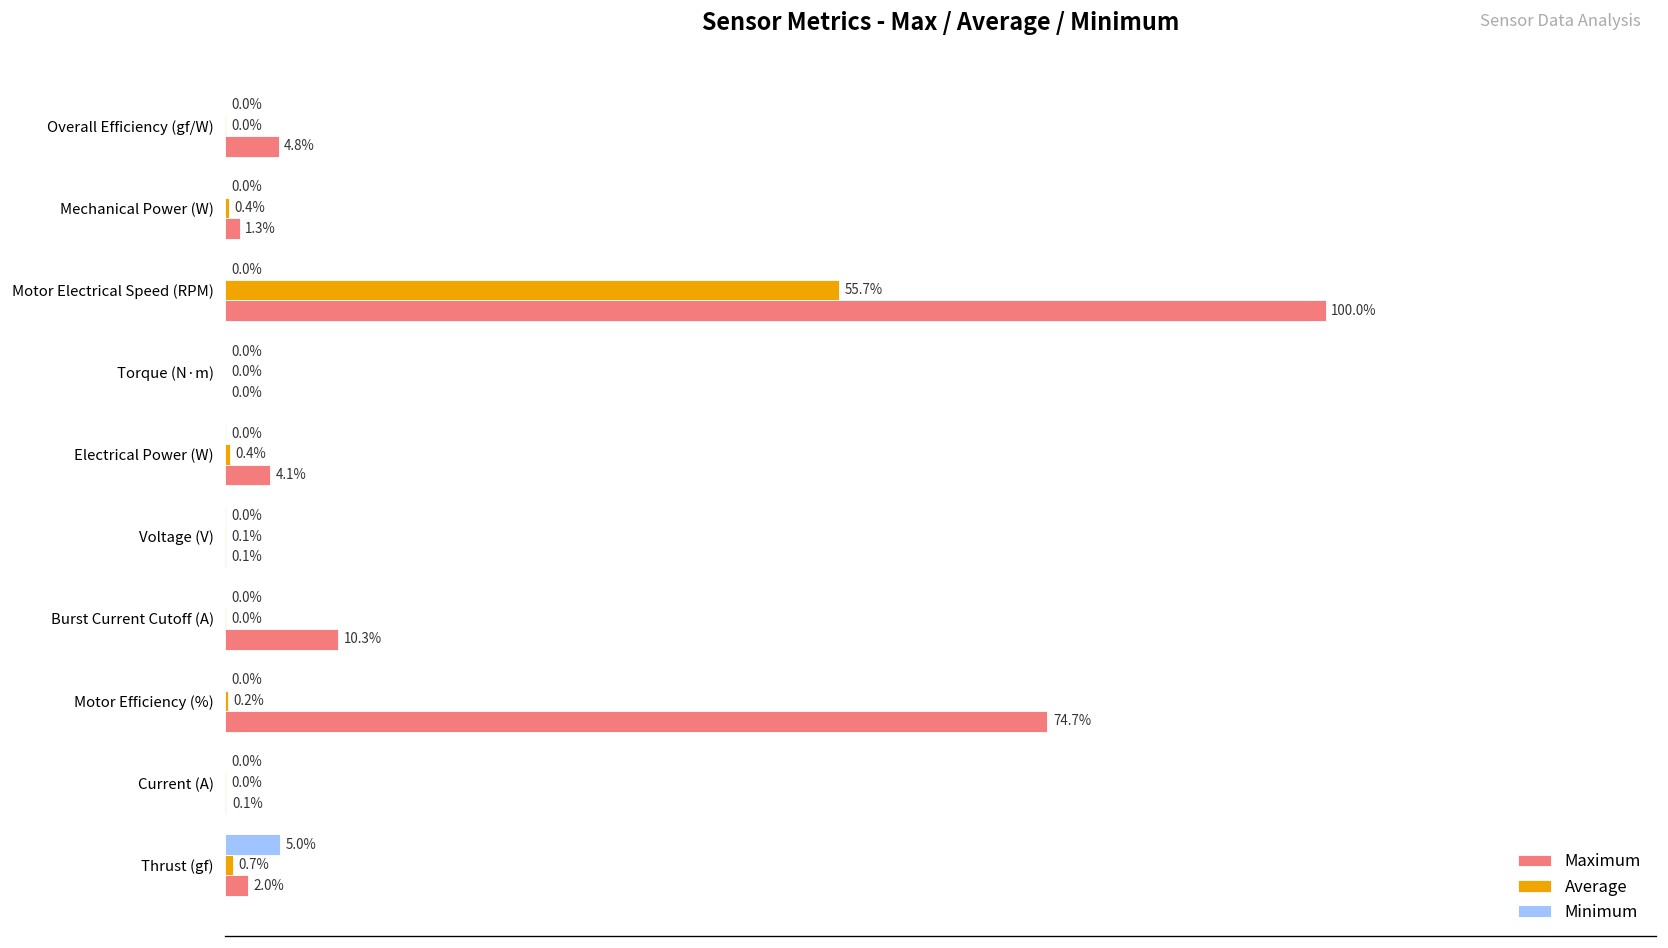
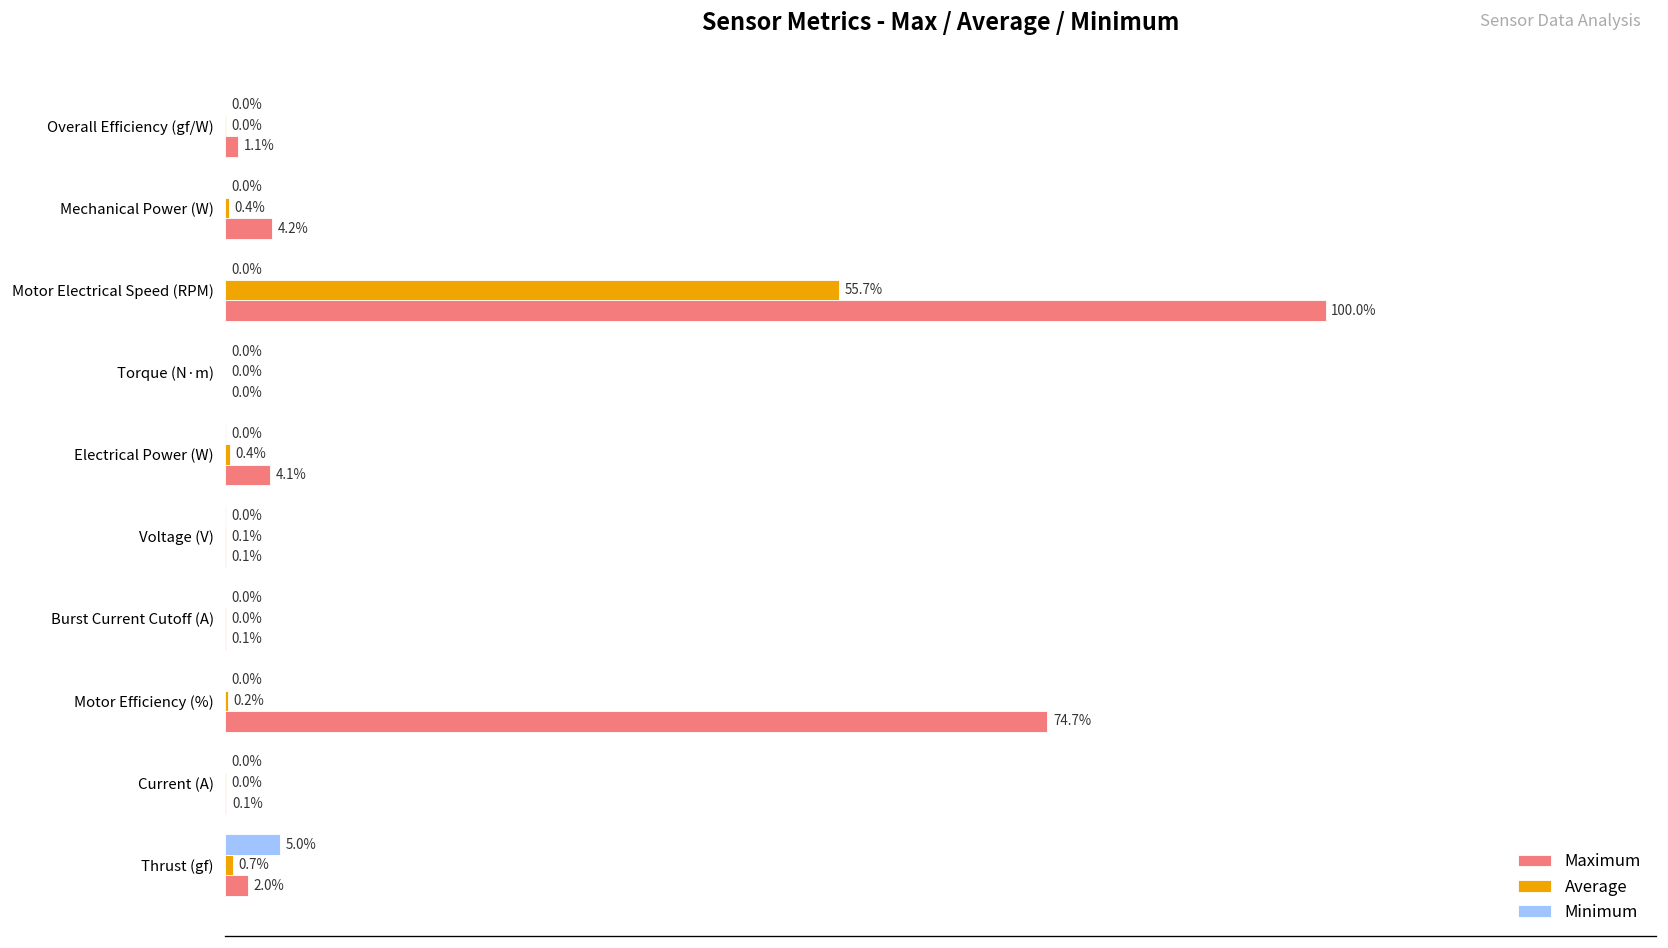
Maximum, Overall Efficiency (gf/W): 4.8% -> 1.1%
Maximum, Mechanical Power (W): 1.3% -> 4.2%
Maximum, Burst Current Cutoff (A): 10.3% -> 0.1%
